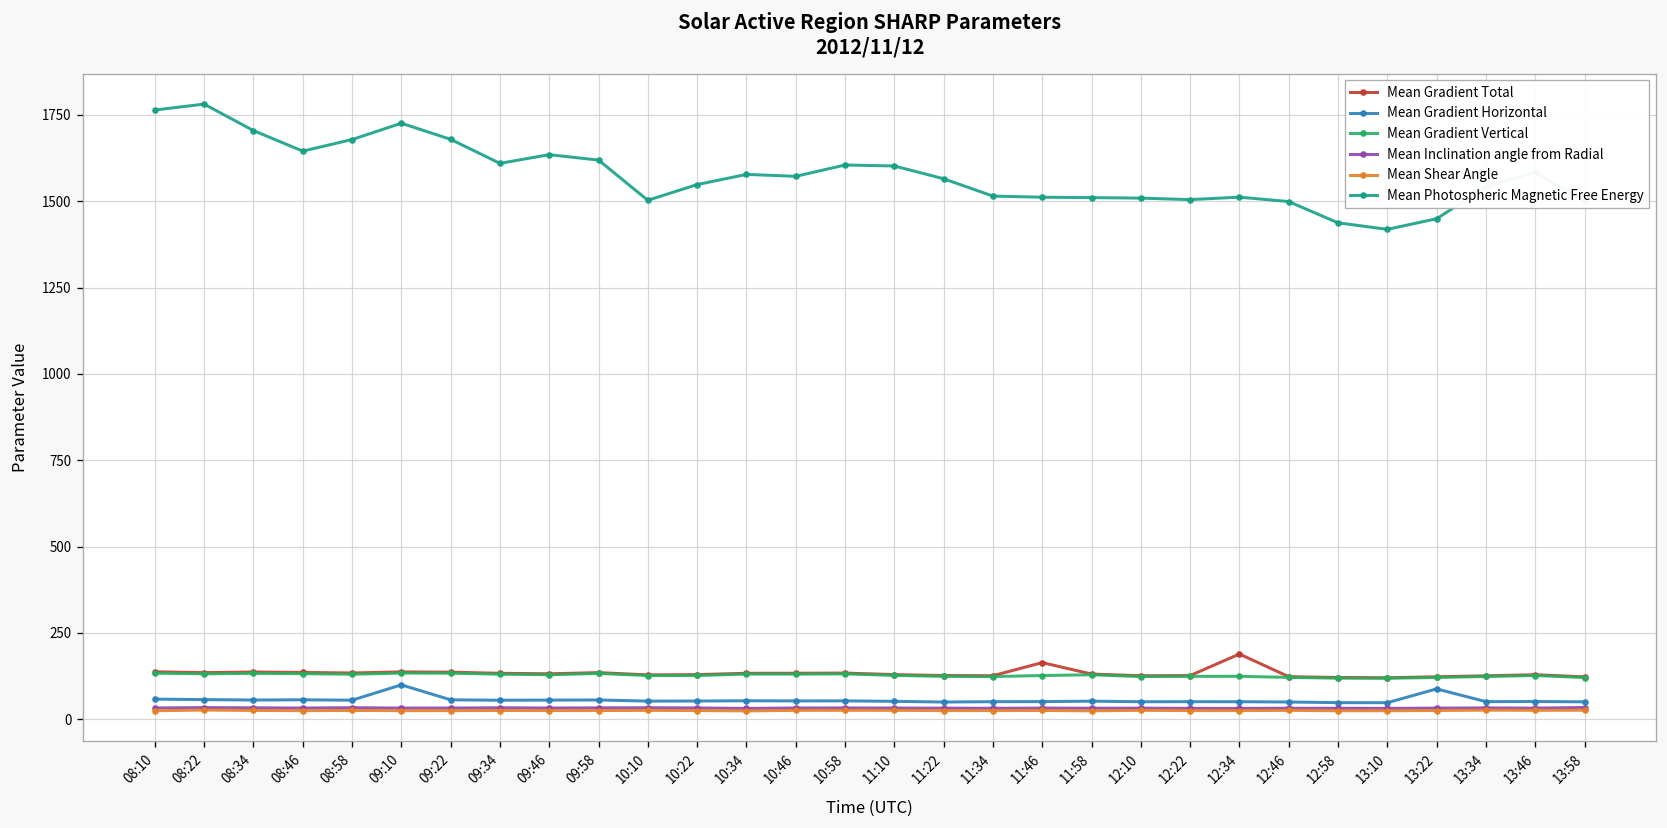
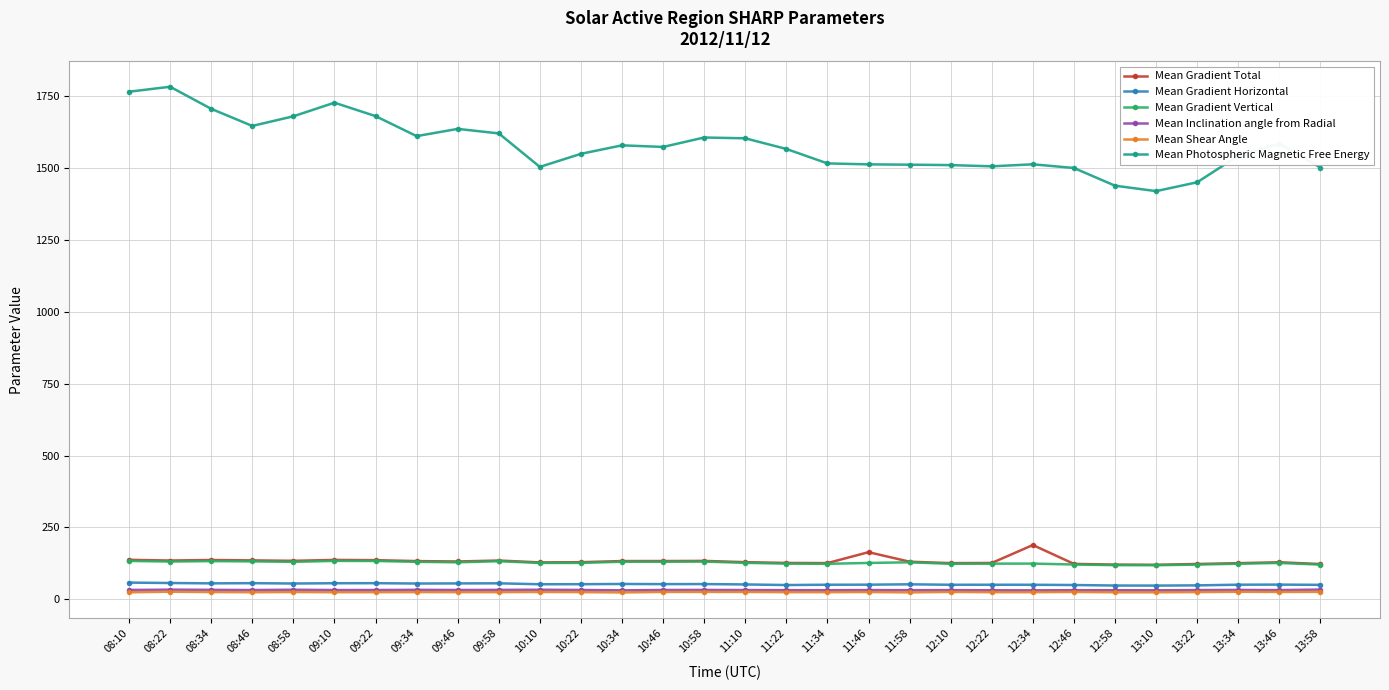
Mean Gradient Horizontal, 09:10: 100 -> 60
Mean Gradient Horizontal, 13:22: 90 -> 50
